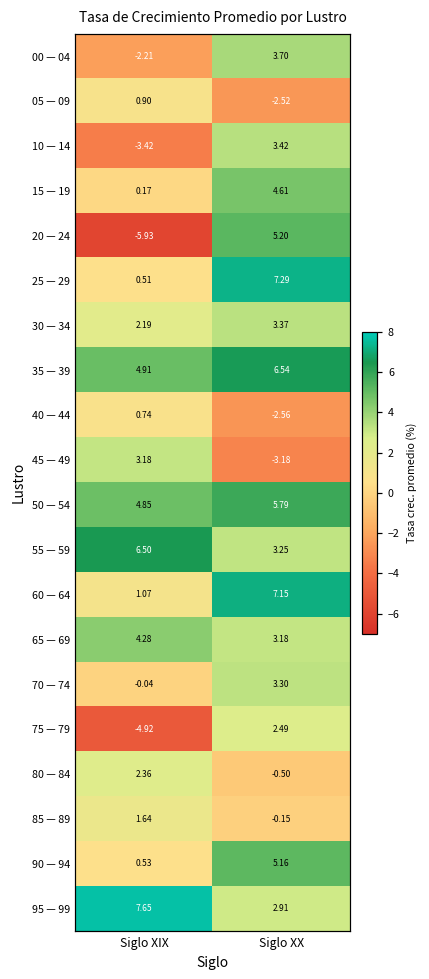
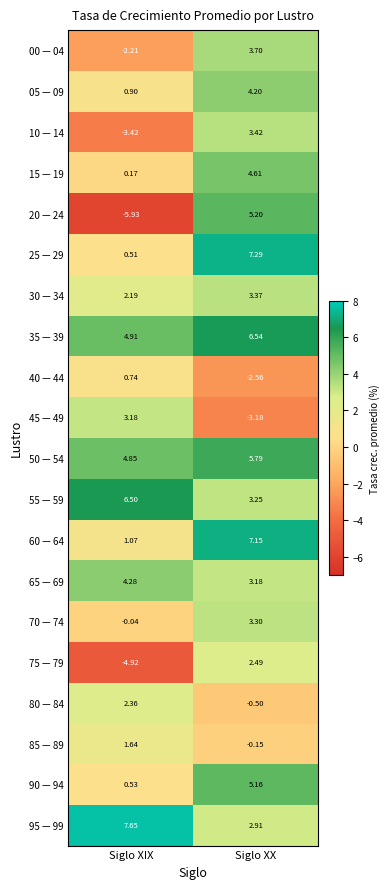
05 — 09, Siglo XX: -2.52 -> 4.20
